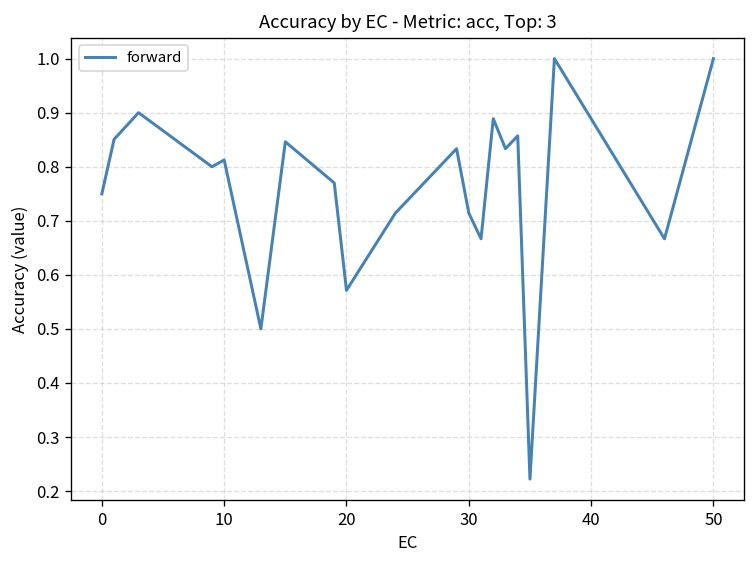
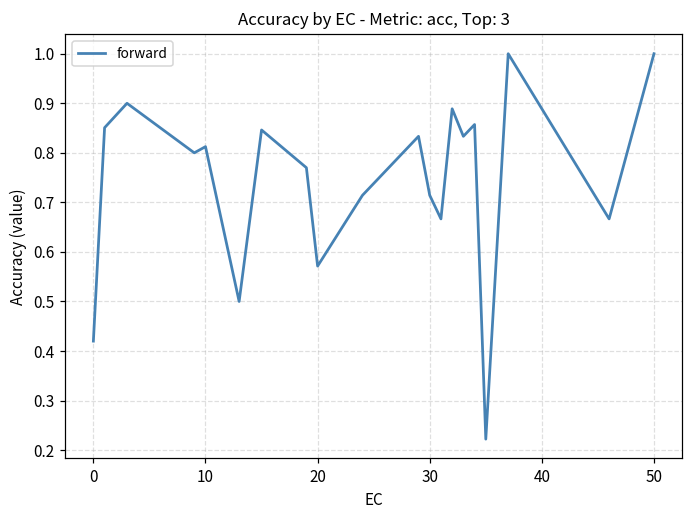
0: 0.75 -> 0.42
